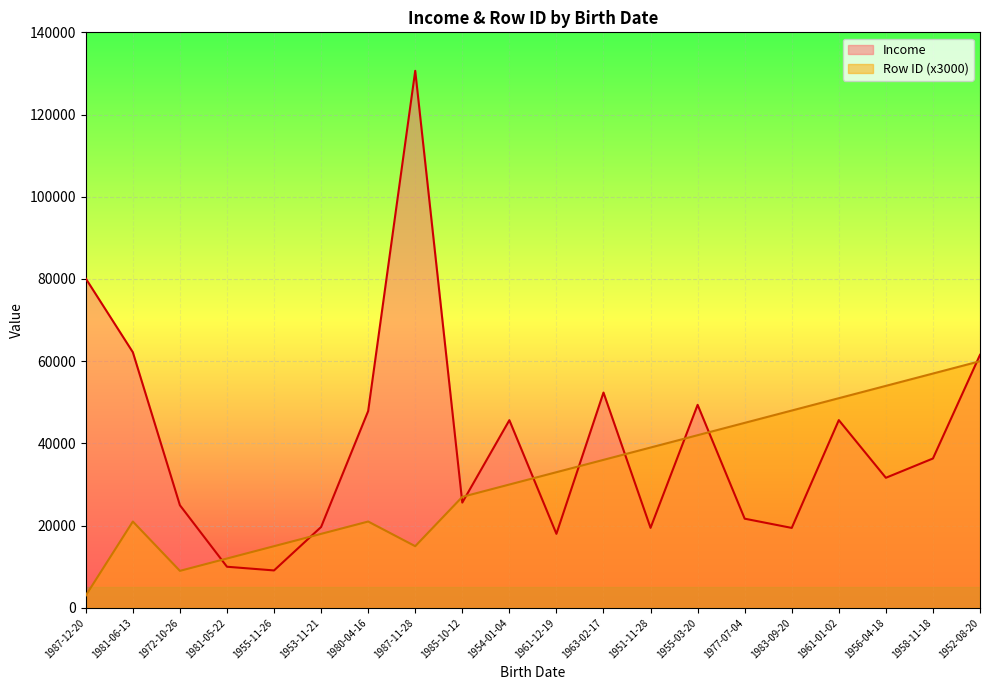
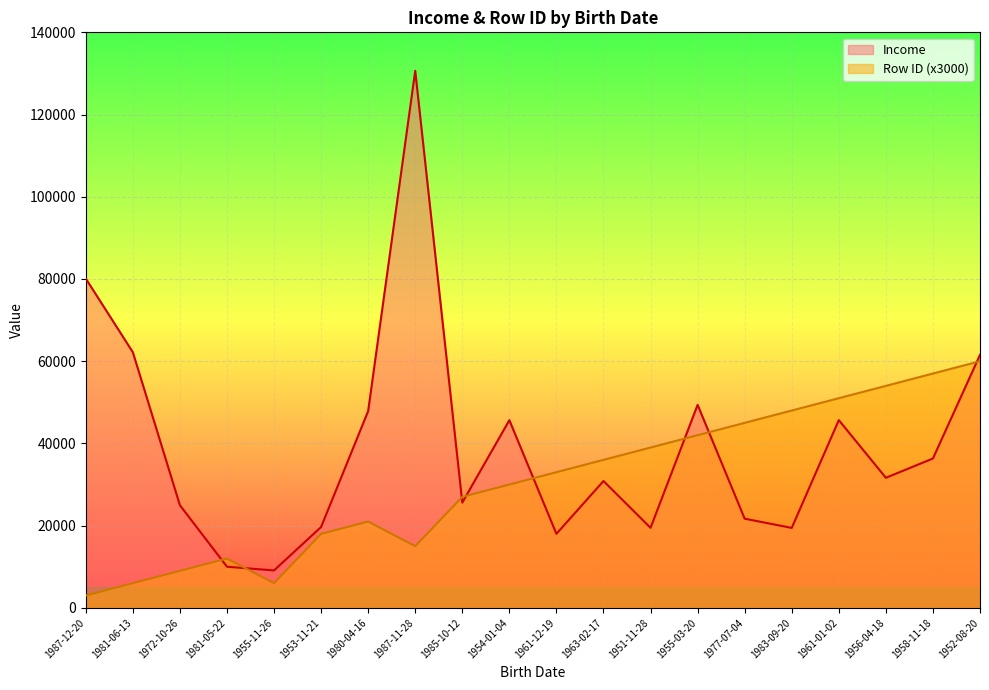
Row ID (x3000), 1981-06-13: 21000 -> 6000
Row ID (x3000), 1955-11-26: 15000 -> 6000
Income, 1963-02-17: 52000 -> 31000
